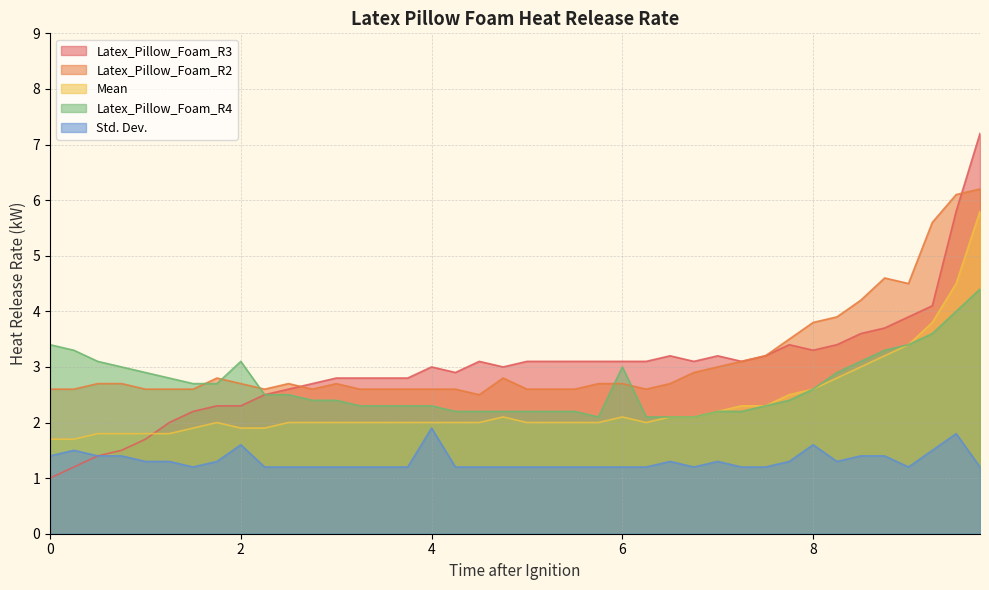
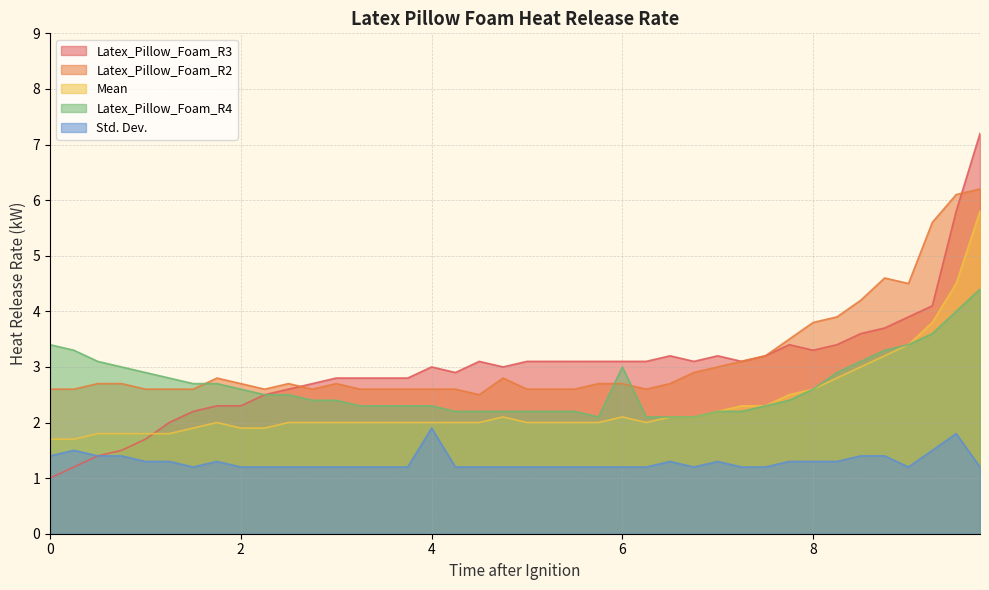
Latex_Pillow_Foam_R4, 2: 3.1 -> 2.6
Std. Dev., 2: 1.6 -> 1.2
Std. Dev., 8: 1.6 -> 1.3
